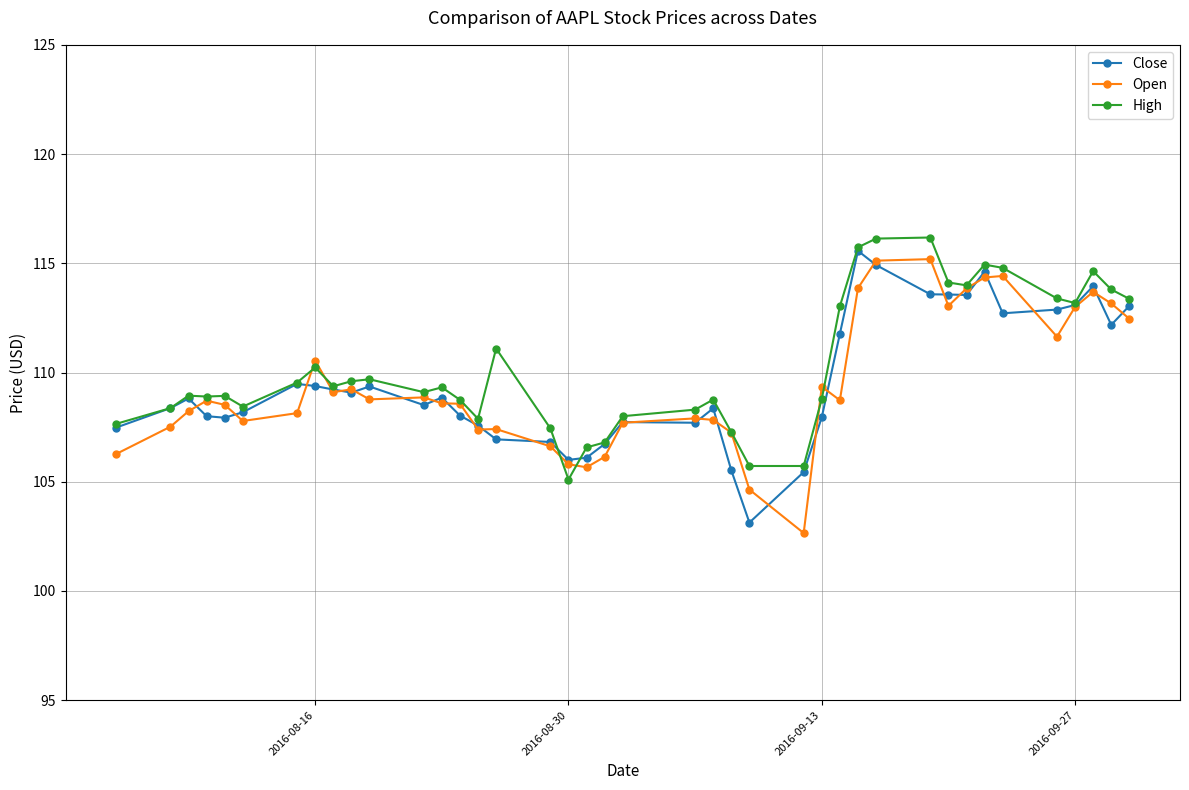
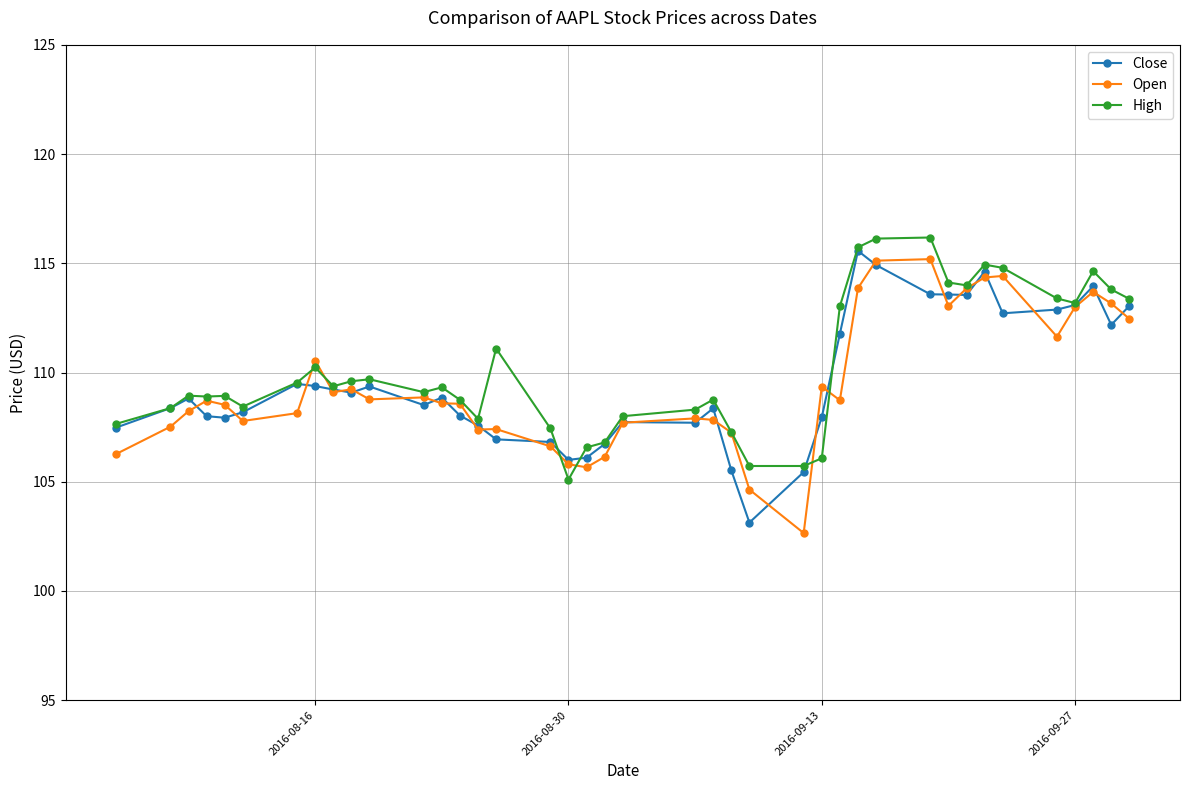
High, 2016-09-13: 108.8 -> 106.1
